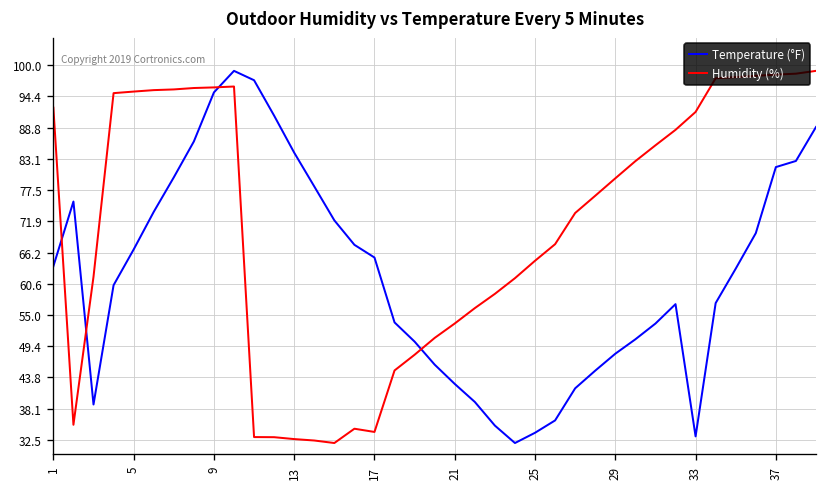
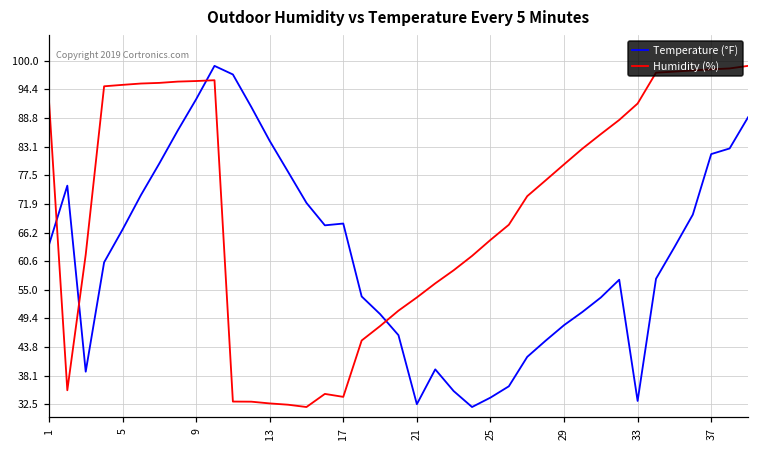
Temperature (°F), 9: 95 -> 92
Temperature (°F), 17: 65 -> 68
Temperature (°F), 21: 43 -> 33
